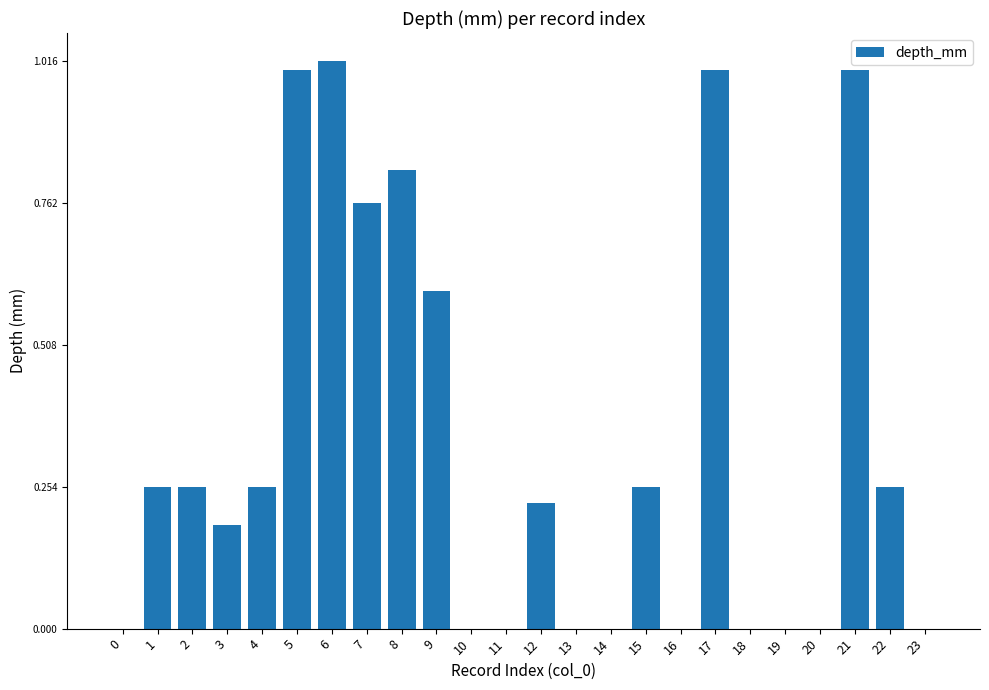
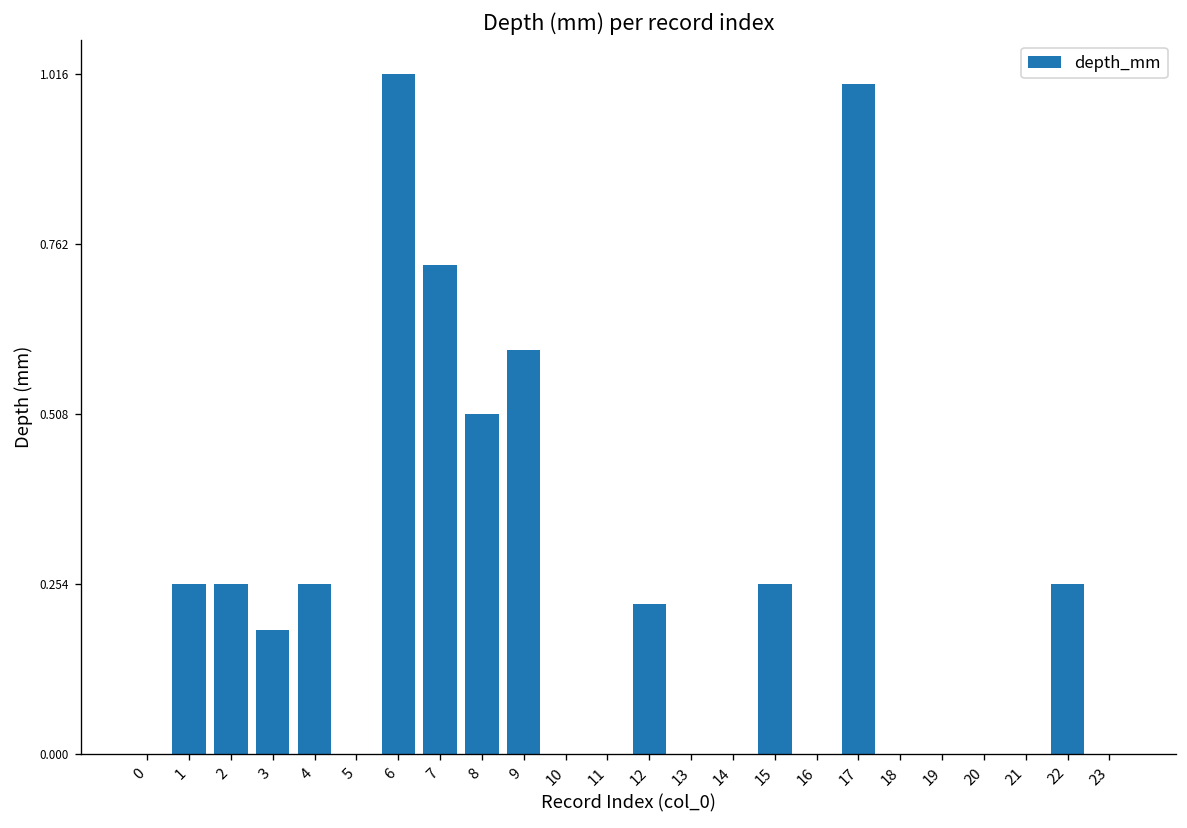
5: 1 -> 0
7: 0.76 -> 0.73
8: 0.82 -> 0.51
21: 1 -> 0
